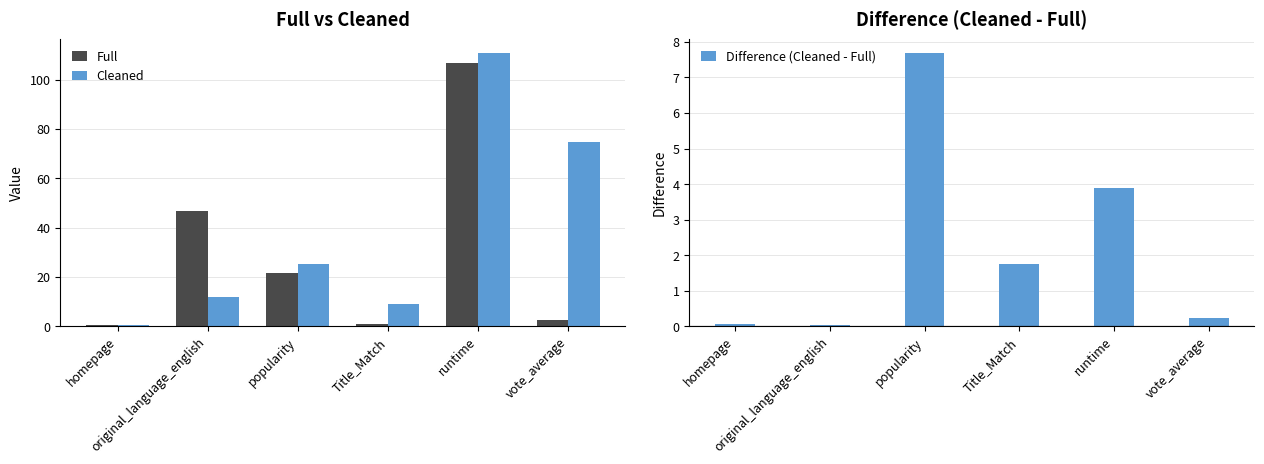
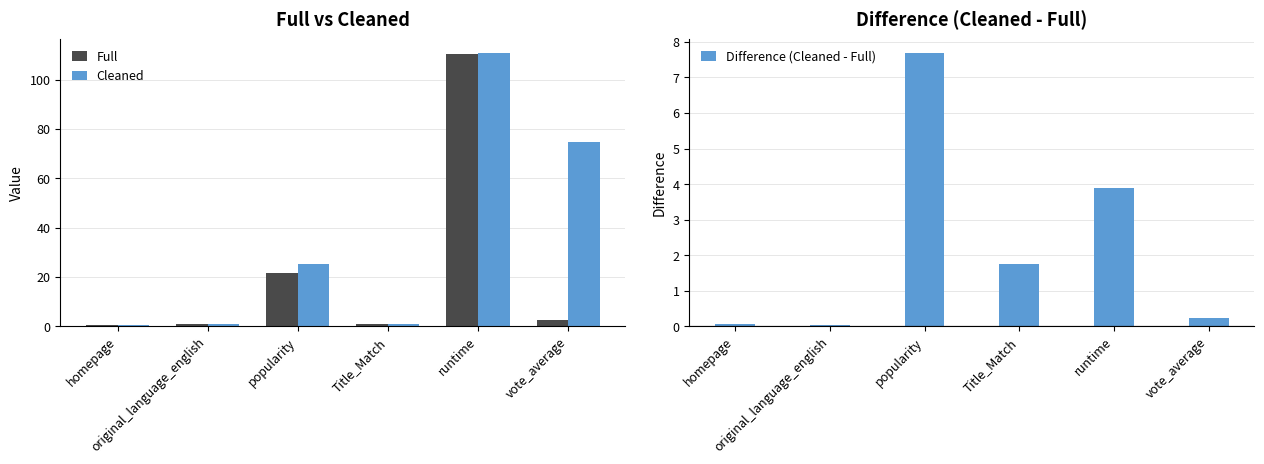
Full vs Cleaned, Full, original_language_english: 47 -> 1
Full vs Cleaned, Cleaned, original_language_english: 12 -> 1
Full vs Cleaned, Cleaned, Title_Match: 9 -> 1
Full vs Cleaned, Full, runtime: 107 -> 110
